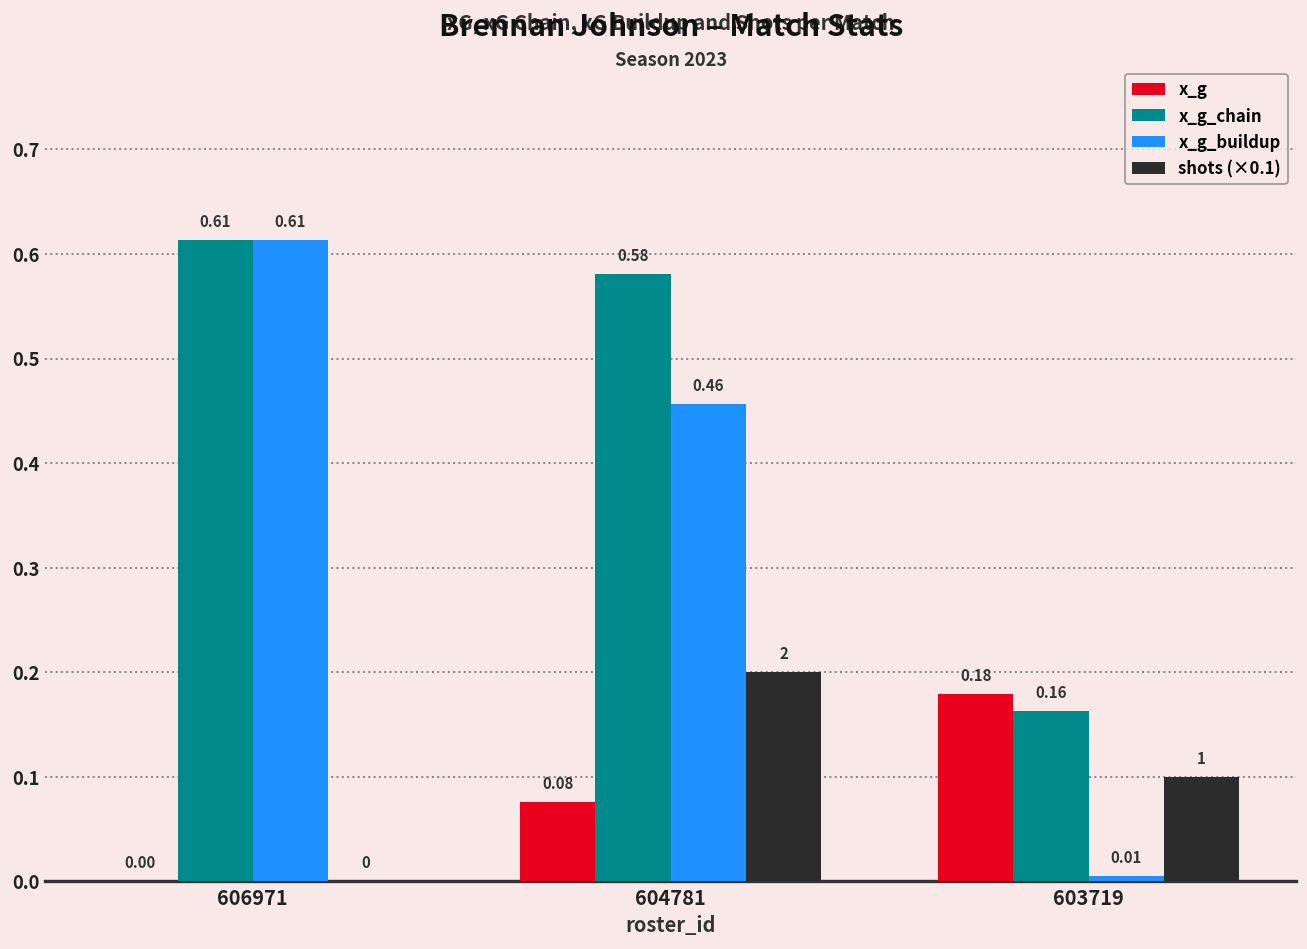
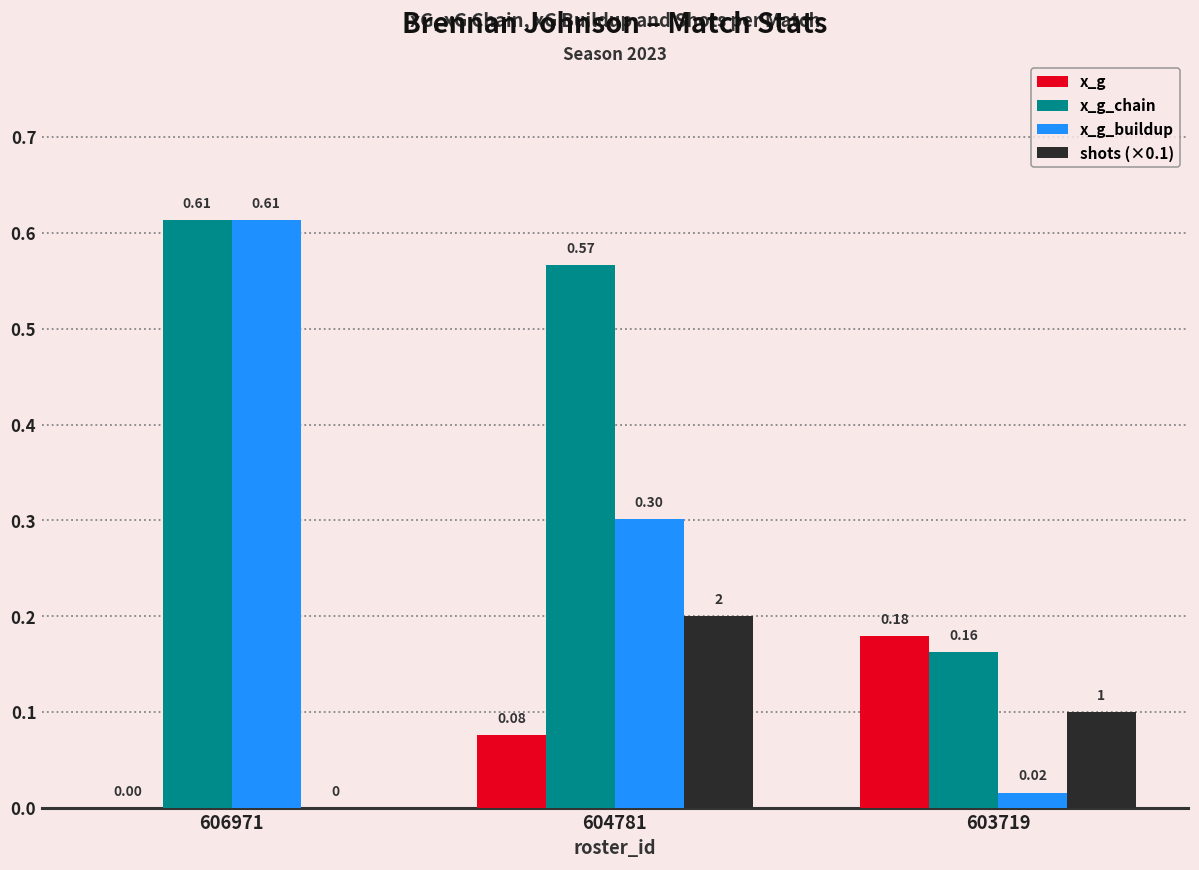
x_g_chain, 604781: 0.58 -> 0.57
x_g_buildup, 604781: 0.46 -> 0.30
x_g_buildup, 603719: 0.01 -> 0.02
